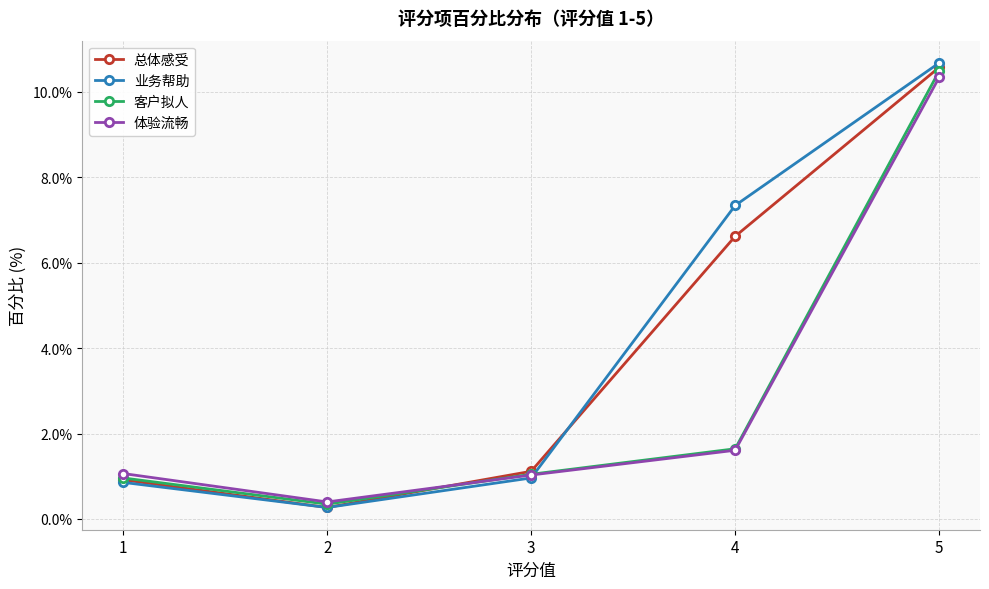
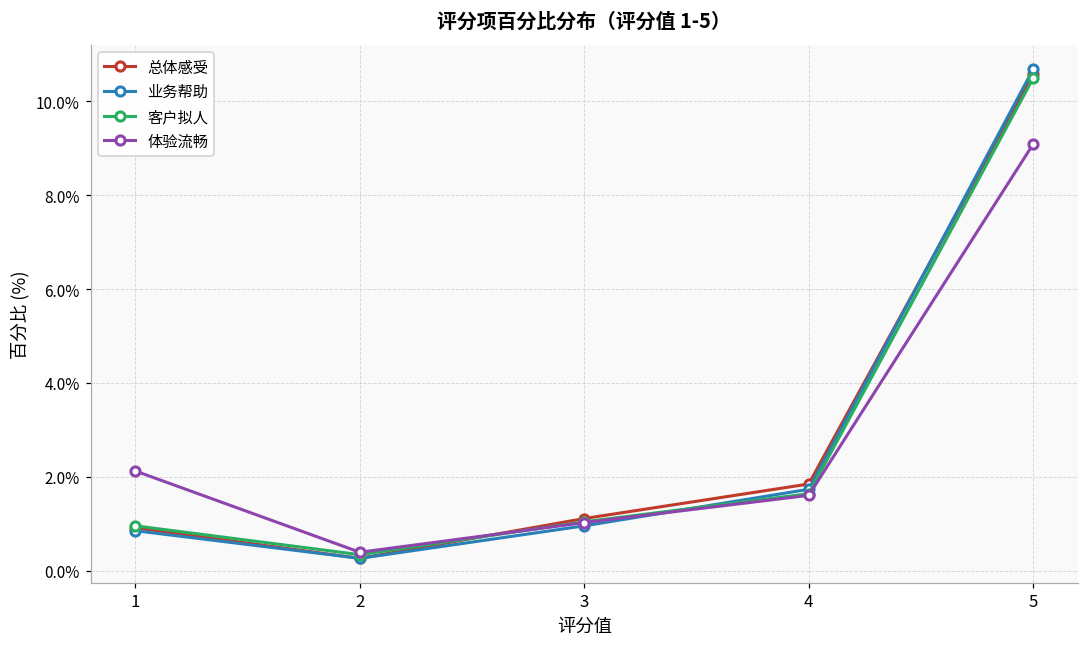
体验流畅, 1: 1.1% -> 2.1%
总体感受, 4: 6.6% -> 1.8%
业务帮助, 4: 7.3% -> 1.7%
体验流畅, 5: 10.3% -> 9.1%
